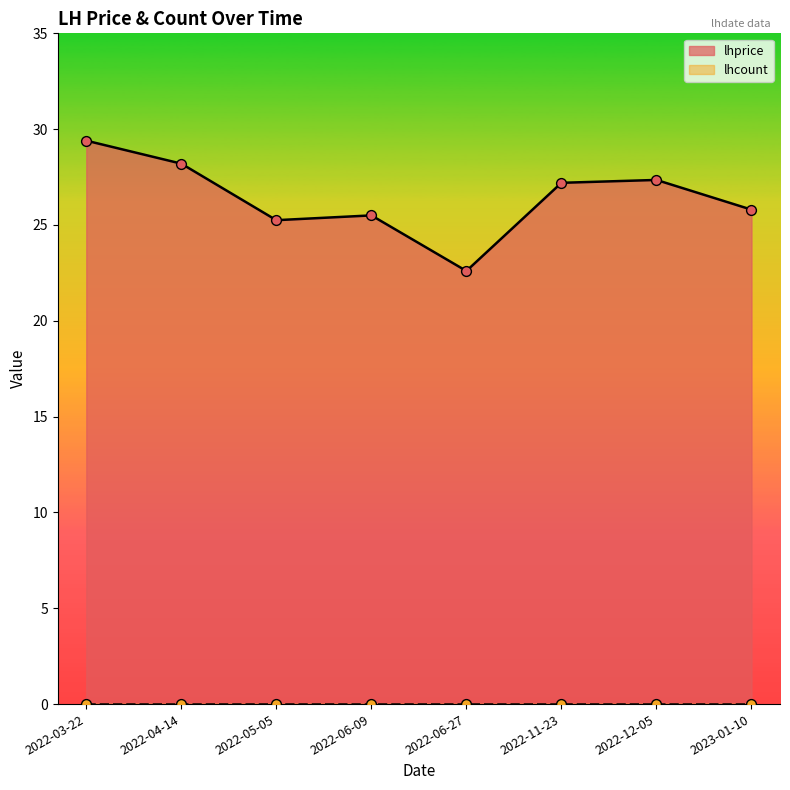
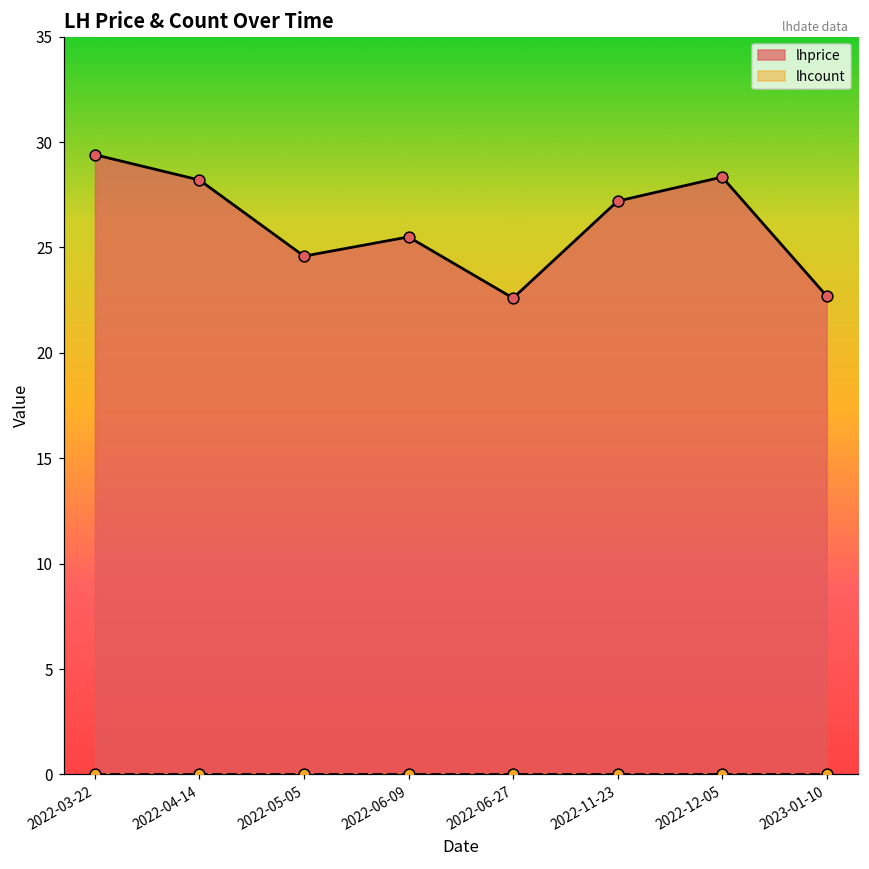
lhprice, 2022-05-05: 25.3 -> 24.6
lhprice, 2022-12-05: 27.4 -> 28.3
lhprice, 2023-01-10: 25.8 -> 22.7
